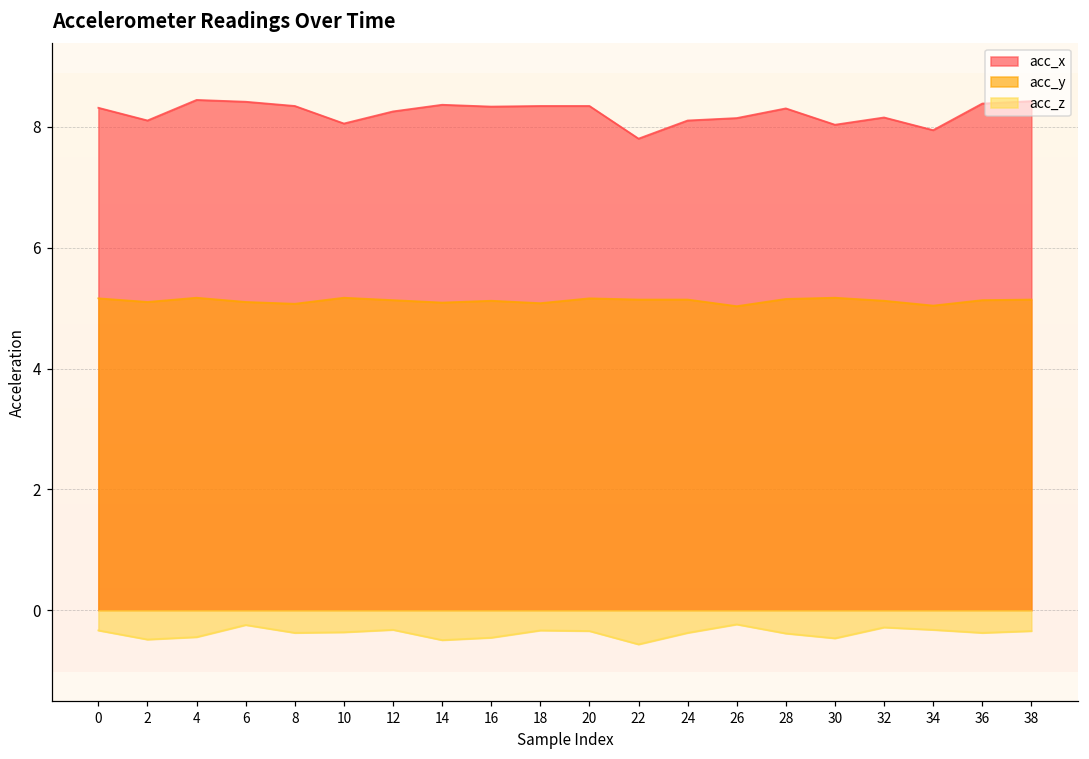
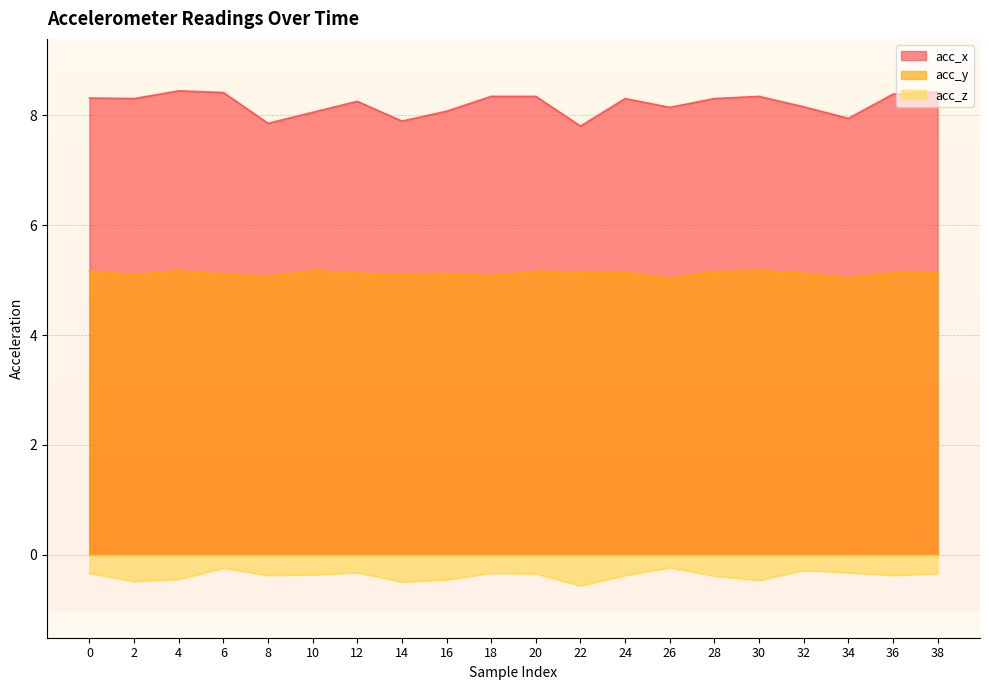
acc_x, 2: 8.1 -> 8.3
acc_x, 8: 8.3 -> 7.9
acc_x, 14: 8.4 -> 7.9
acc_x, 16: 8.3 -> 8.1
acc_x, 24: 8.1 -> 8.3
acc_x, 30: 8.0 -> 8.3
